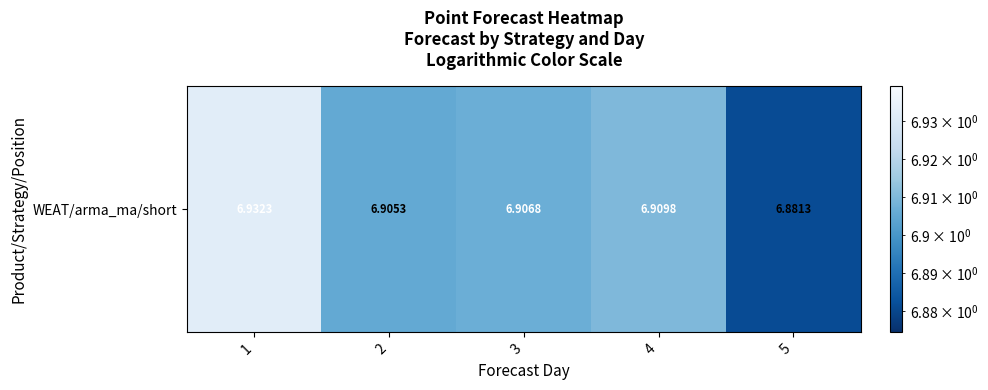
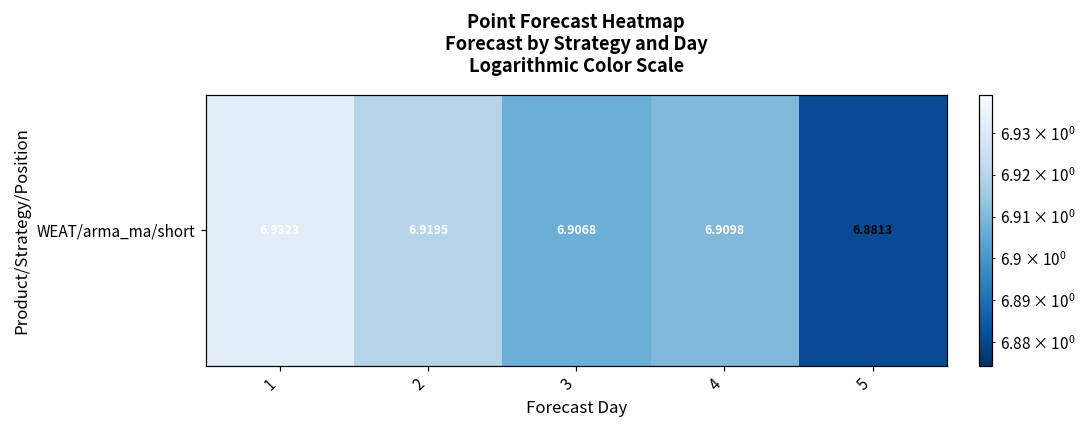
WEAT/arma_ma/short, 2: 6.9053 -> 6.9195
